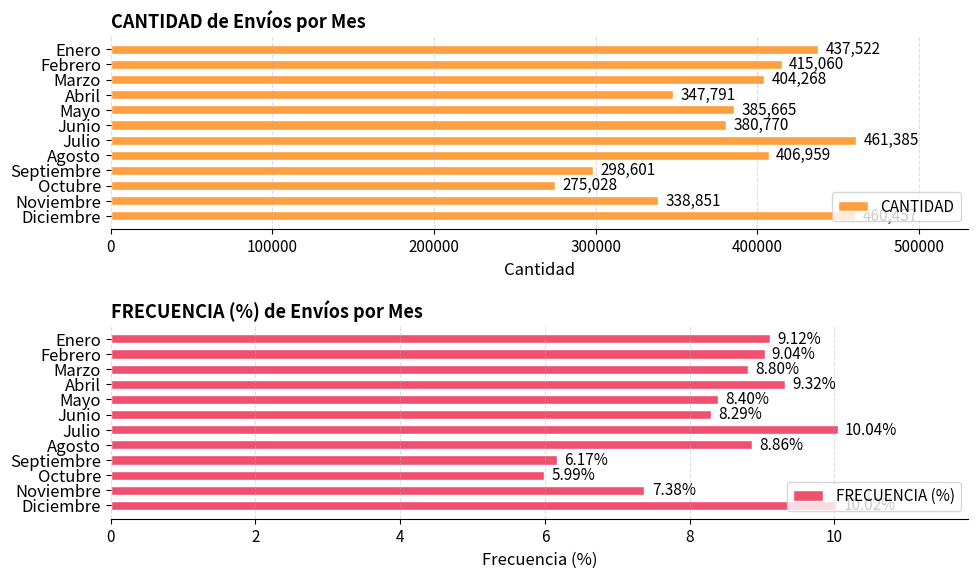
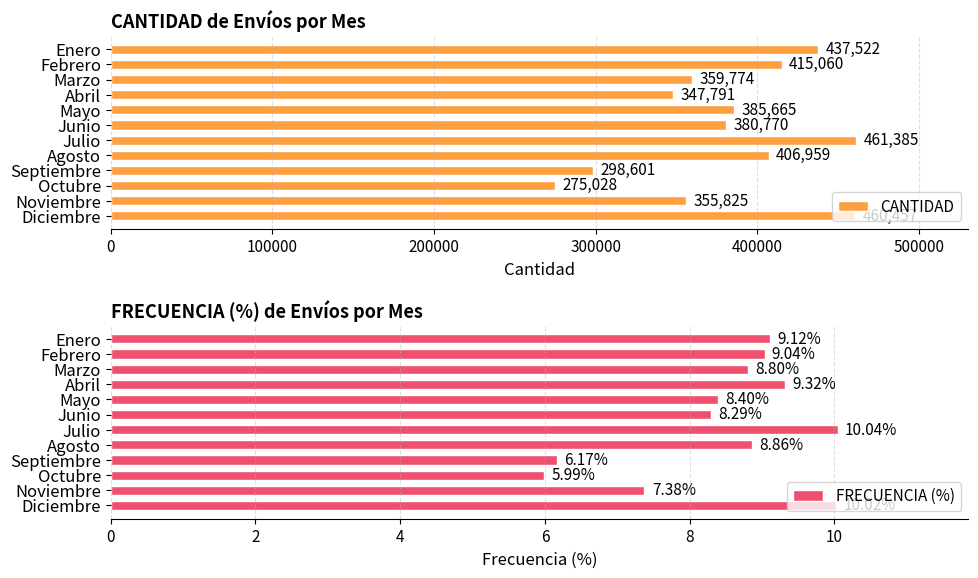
CANTIDAD de Envíos por Mes, Marzo: 404,268 -> 359,774
CANTIDAD de Envíos por Mes, Noviembre: 338,851 -> 355,825
